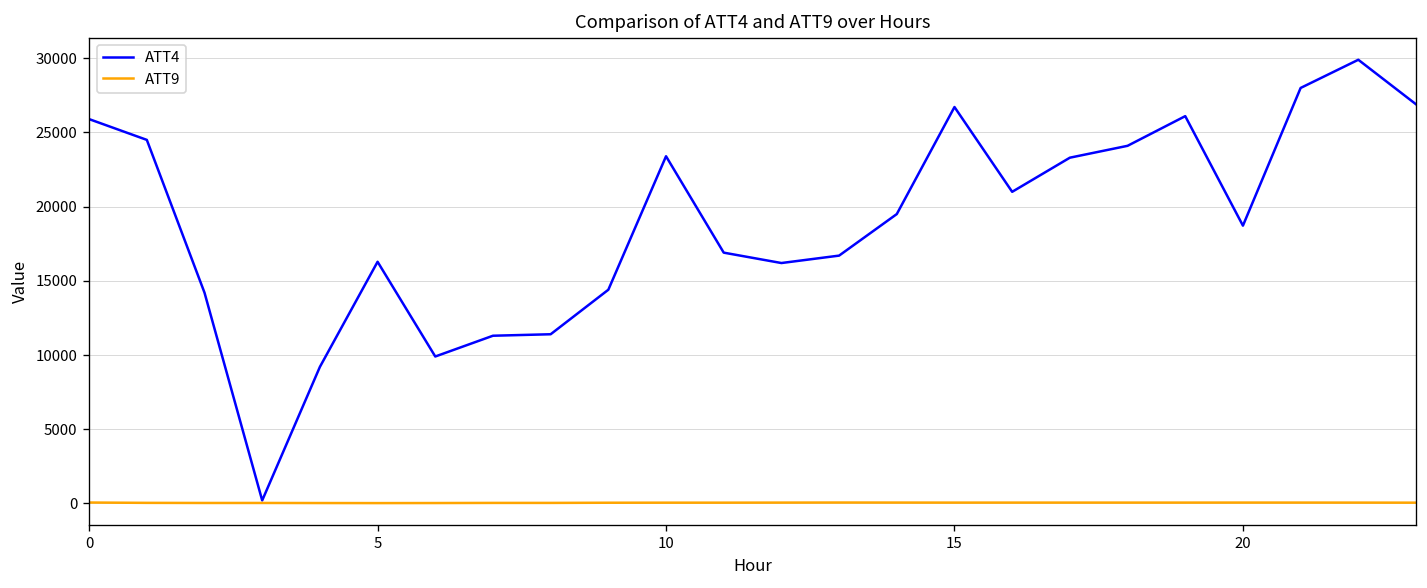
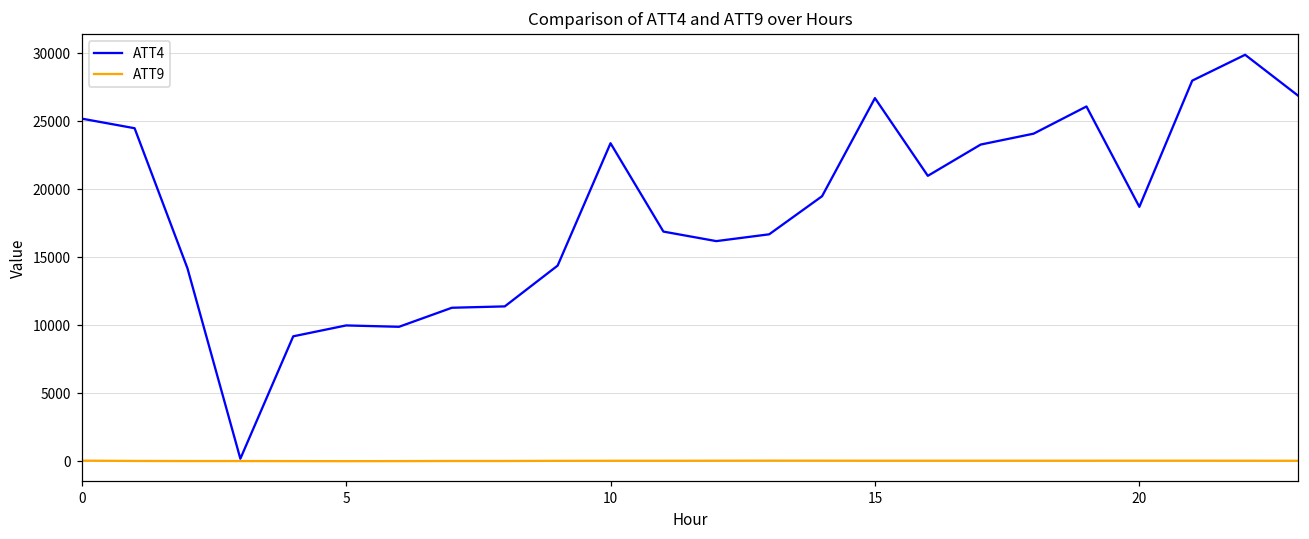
ATT4, 0: 25900 -> 25200
ATT4, 5: 16300 -> 10000
